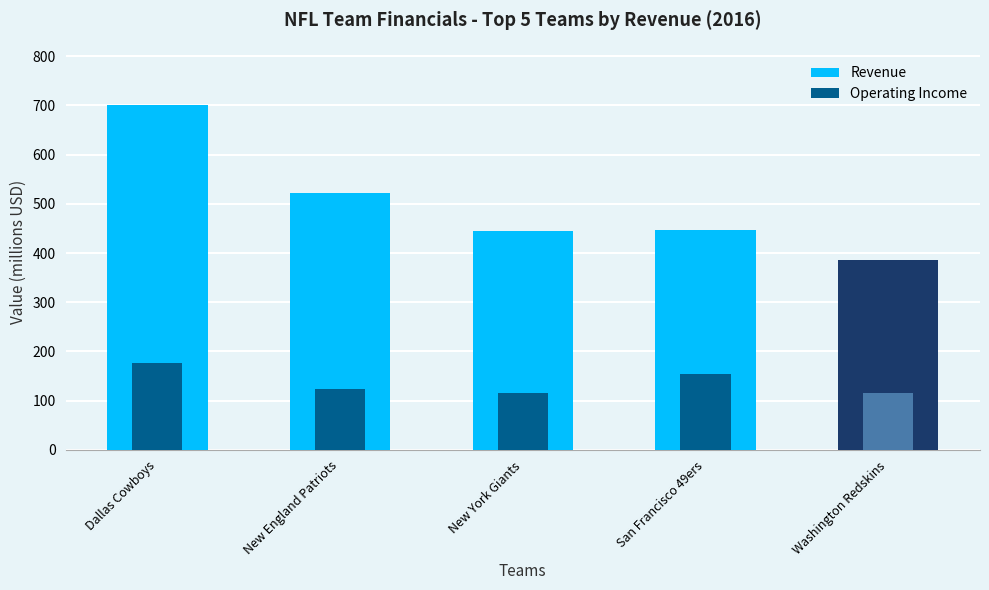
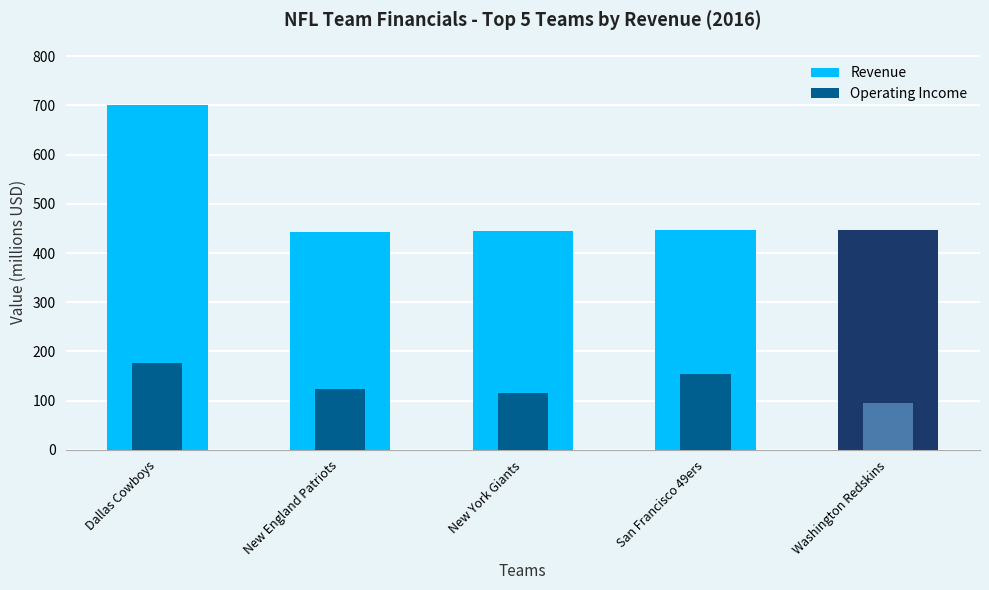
Revenue, New England Patriots: 520 -> 440
Revenue, Washington Redskins: 390 -> 450
Operating Income, Washington Redskins: 120 -> 100
